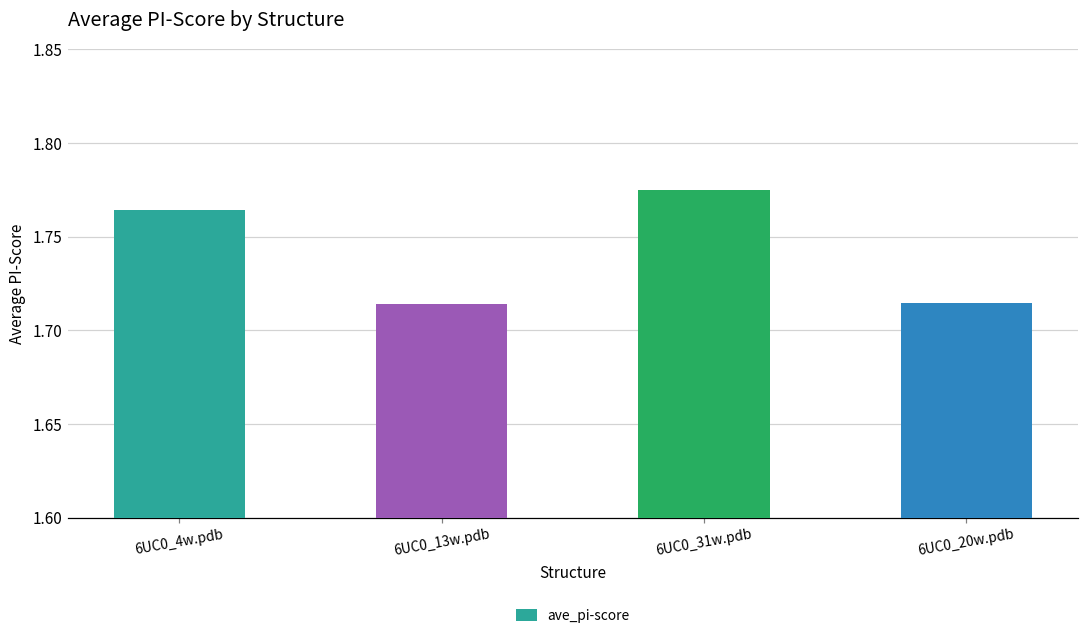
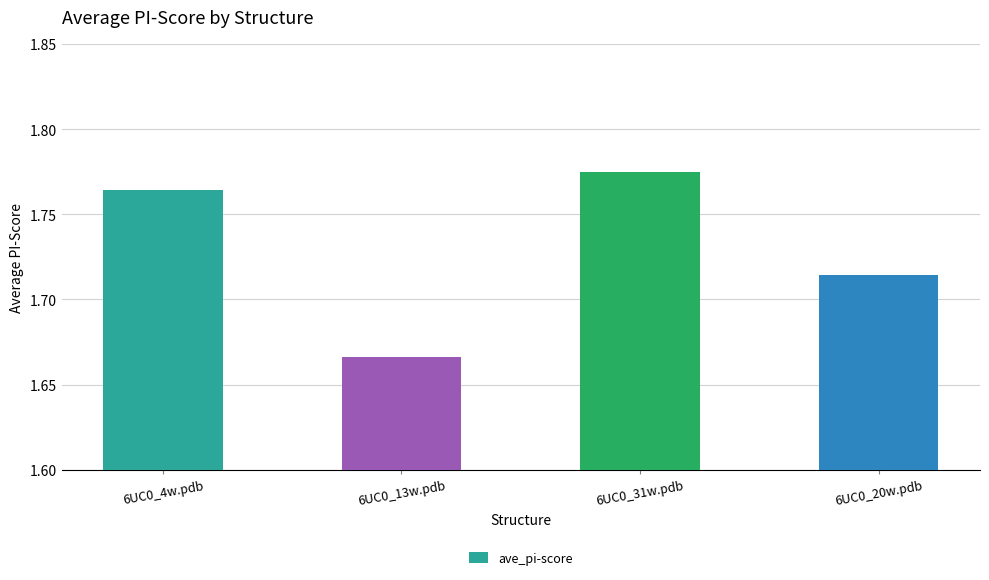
6UC0_13w.pdb: 1.714 -> 1.666
